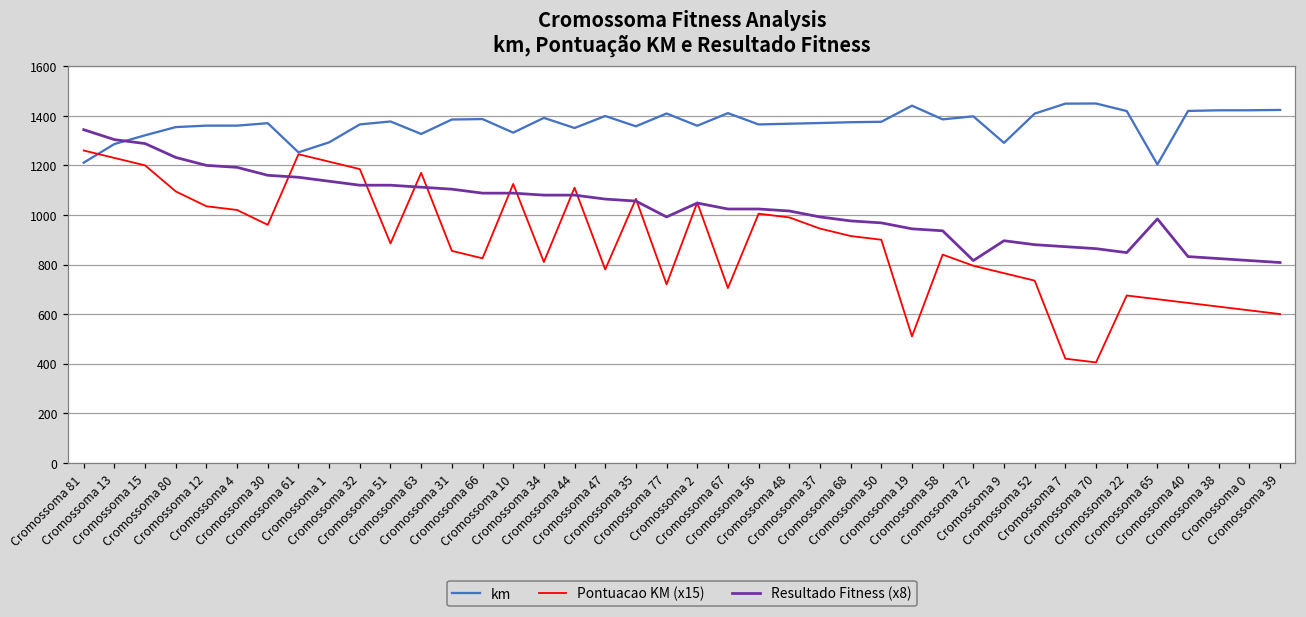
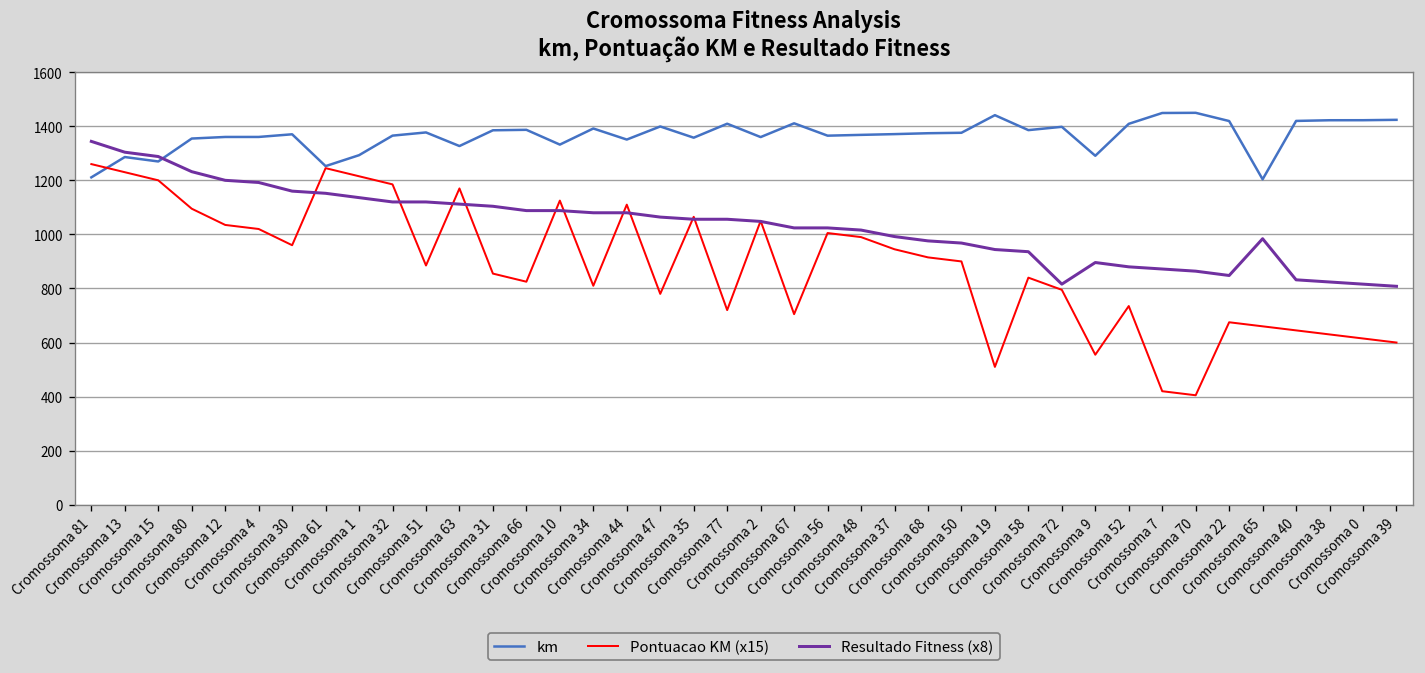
km, Cromossoma 15: 1320 -> 1270
Resultado Fitness (x8), Cromossoma 77: 990 -> 1060
Pontuacao KM (x15), Cromossoma 9: 770 -> 560
